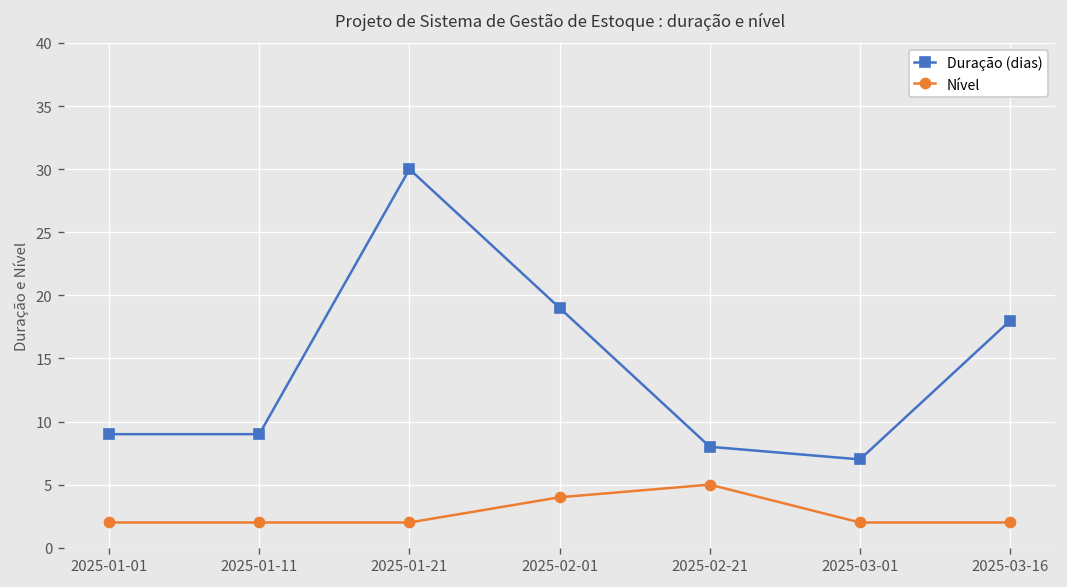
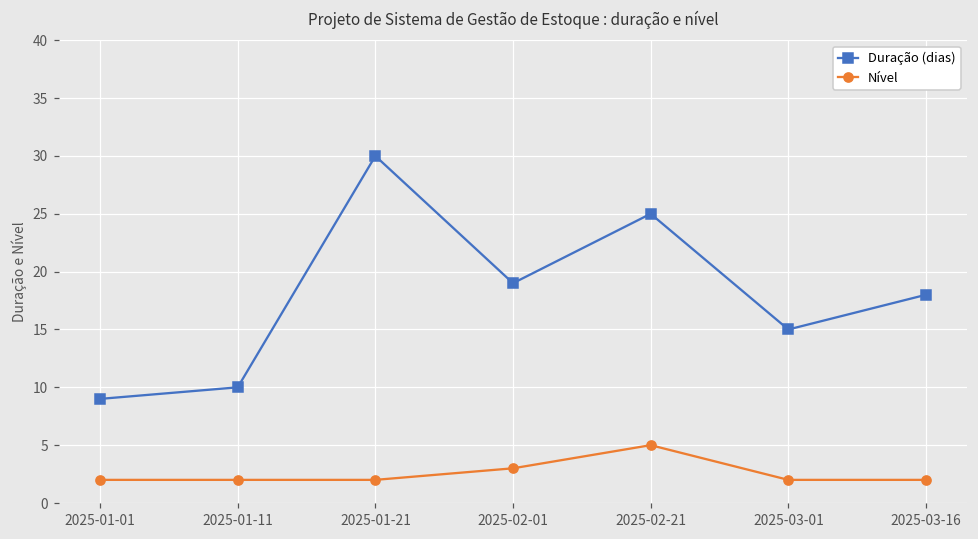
Duração (dias), 2025-01-11: 9 -> 10
Nível, 2025-02-01: 4 -> 3
Duração (dias), 2025-02-21: 8 -> 25
Duração (dias), 2025-03-01: 7 -> 15
